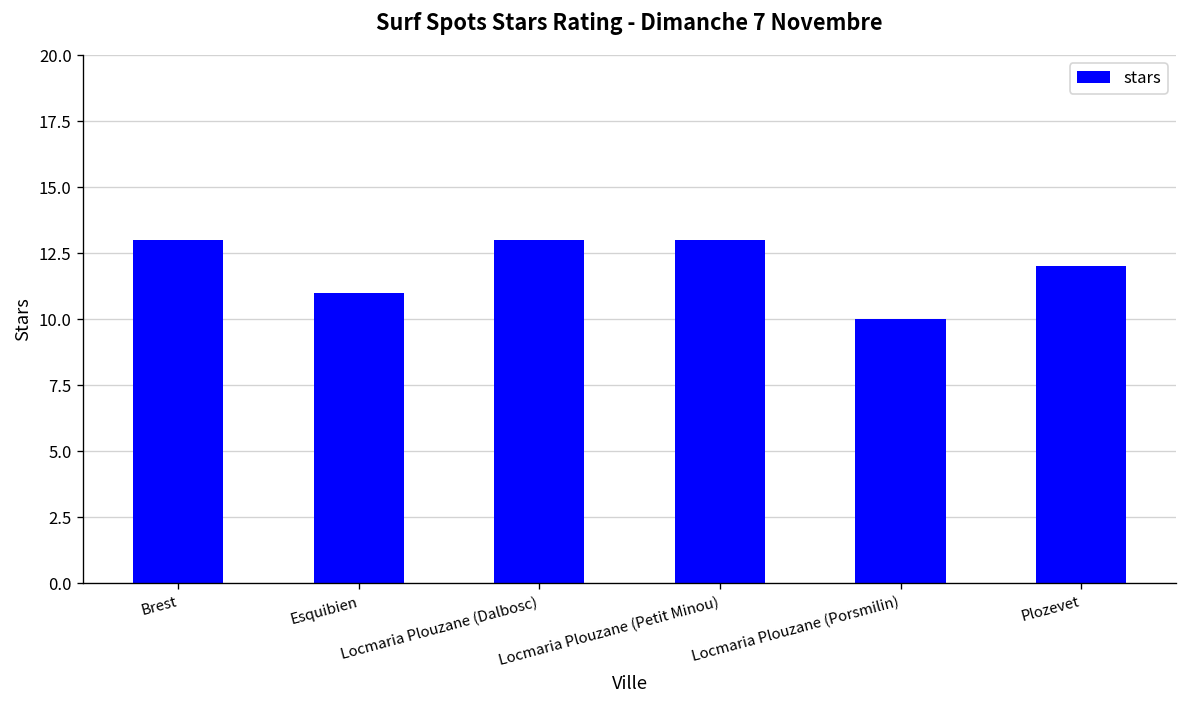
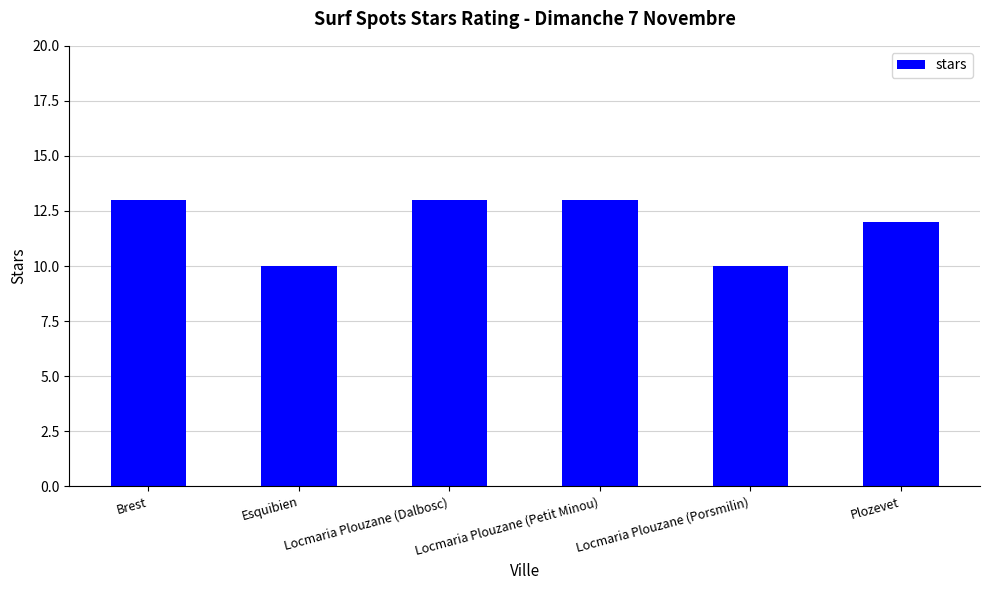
Esquibien: 11 -> 10
